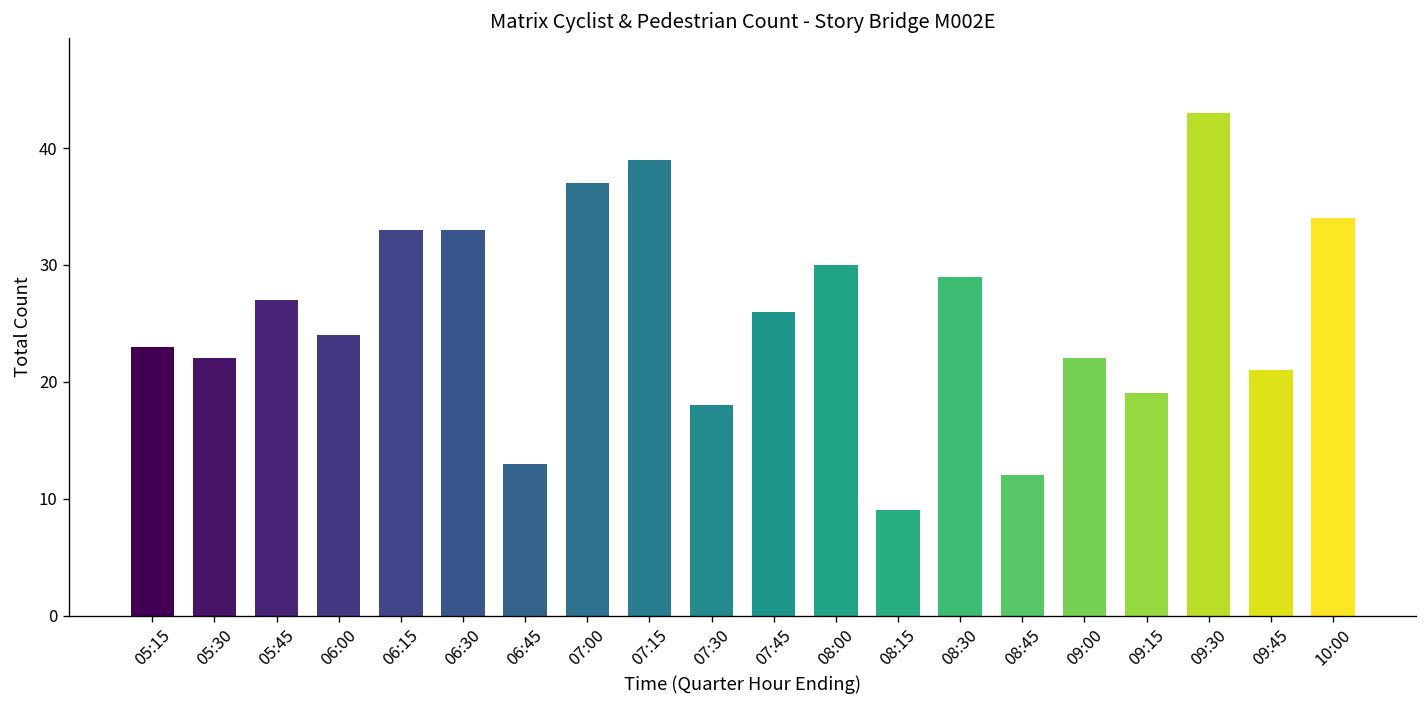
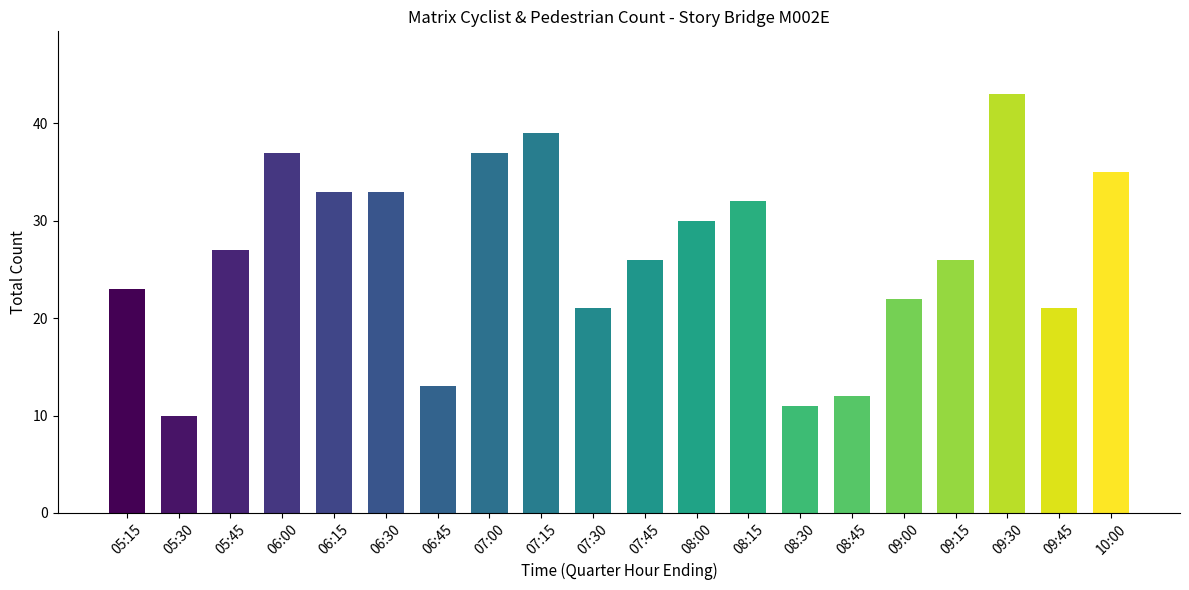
05:30: 22 -> 10
06:00: 24 -> 37
07:30: 18 -> 21
08:15: 9 -> 32
08:30: 29 -> 11
09:15: 19 -> 26
10:00: 34 -> 35
